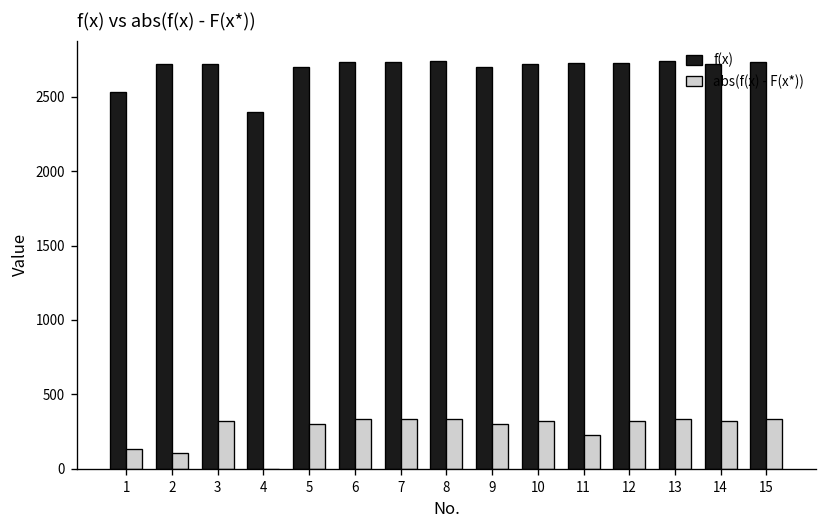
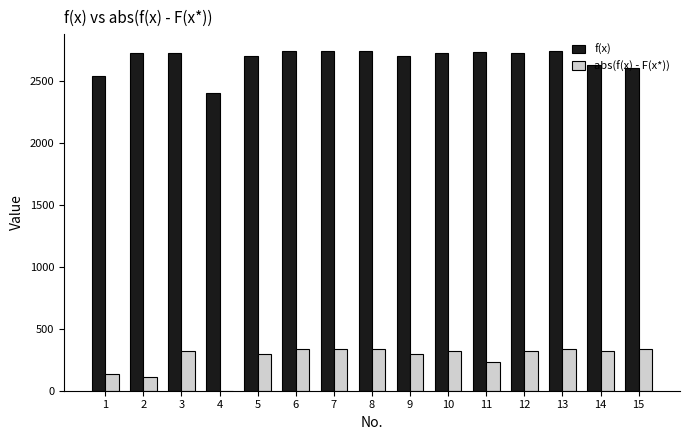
f(x), 14: 2720 -> 2630
f(x), 15: 2730 -> 2600
